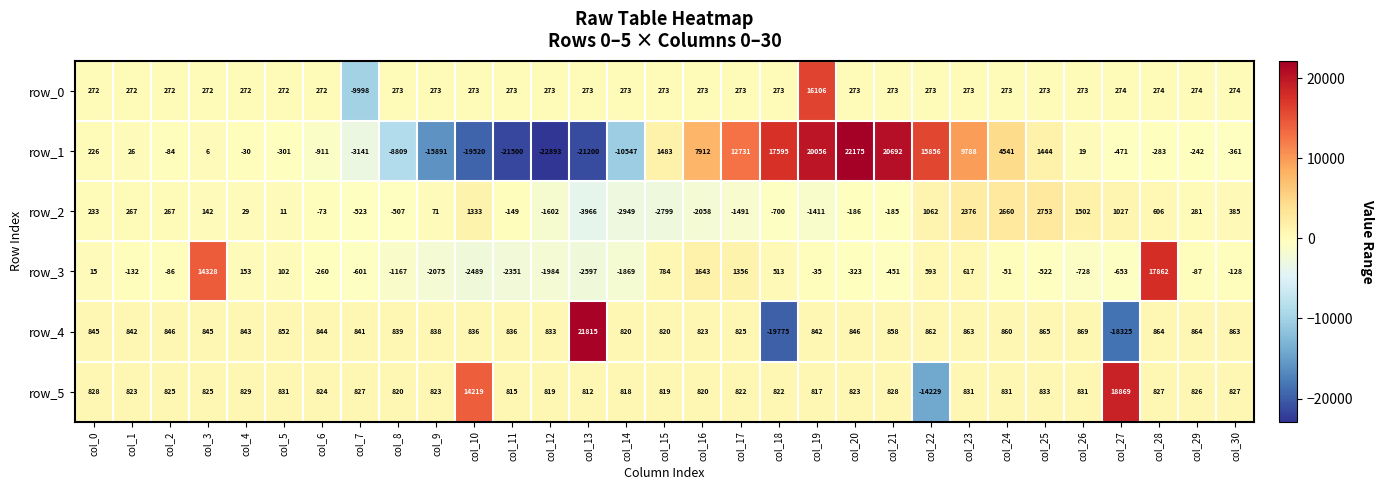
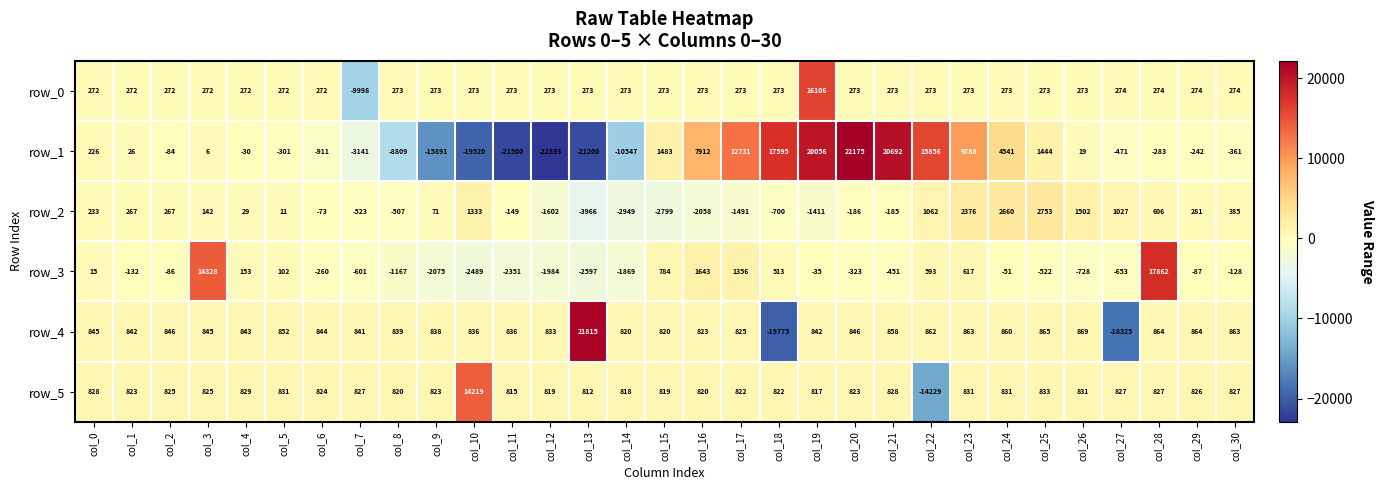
row_5, col_27: 18869 -> 827
